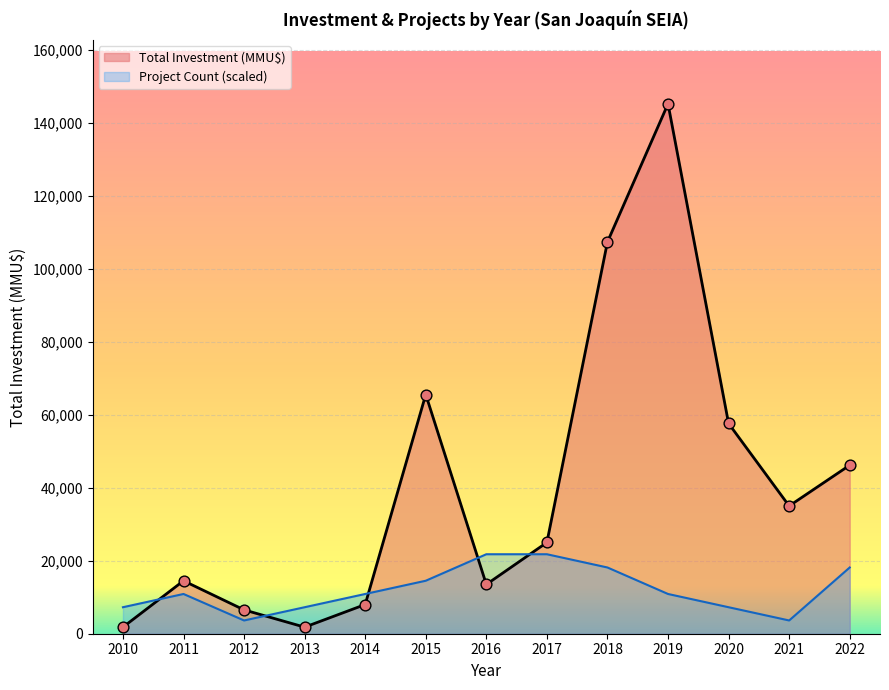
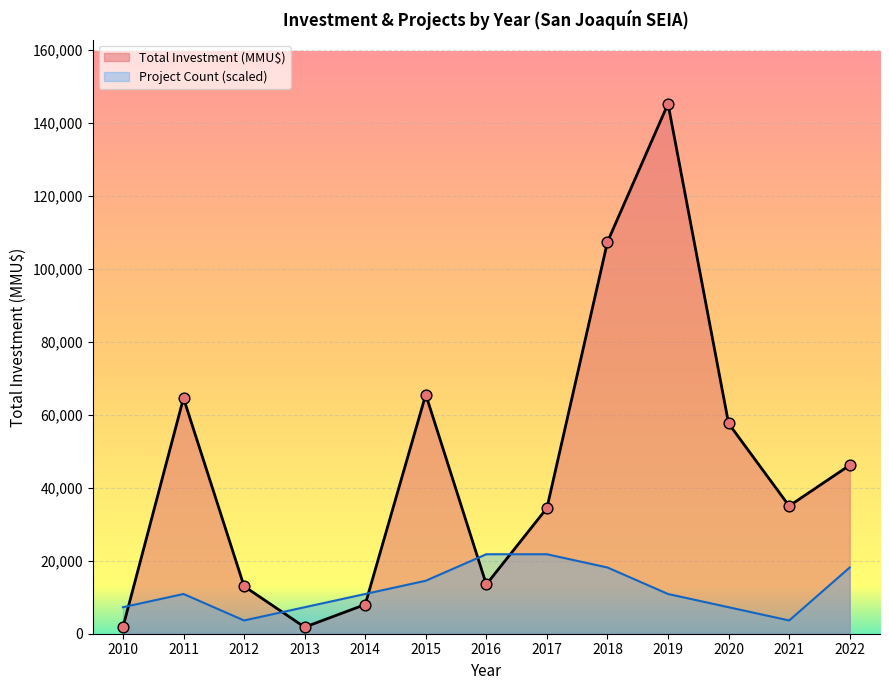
Total Investment (MMU$), 2011: 15,000 -> 65,000
Total Investment (MMU$), 2012: 7,000 -> 13,000
Total Investment (MMU$), 2017: 25,000 -> 34,000
